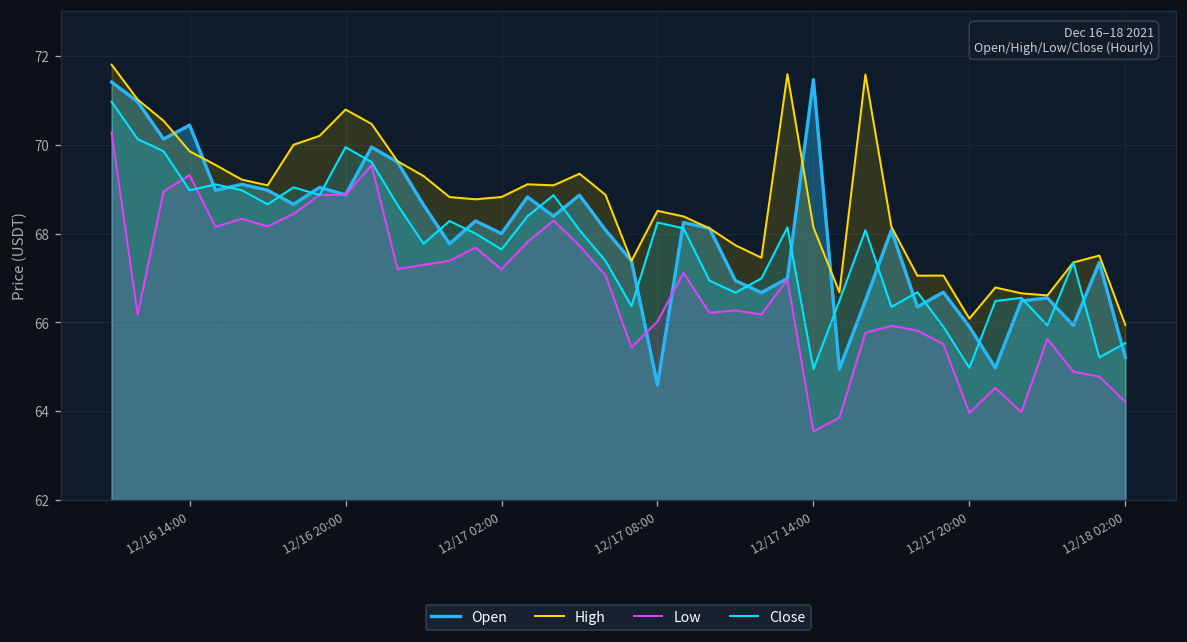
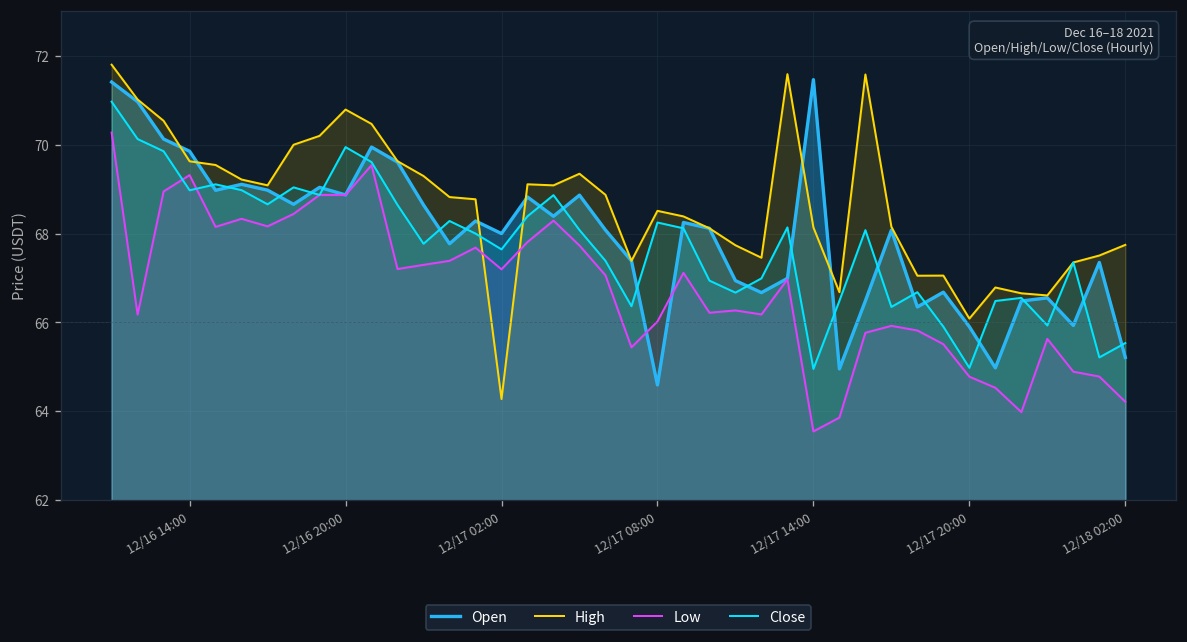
Open, 12/16 14:00: 70.4 -> 69.9
High, 12/16 14:00: 69.9 -> 69.6
High, 12/17 02:00: 68.8 -> 64.3
Low, 12/17 20:00: 64.0 -> 64.8
High, 12/18 02:00: 65.9 -> 67.7
